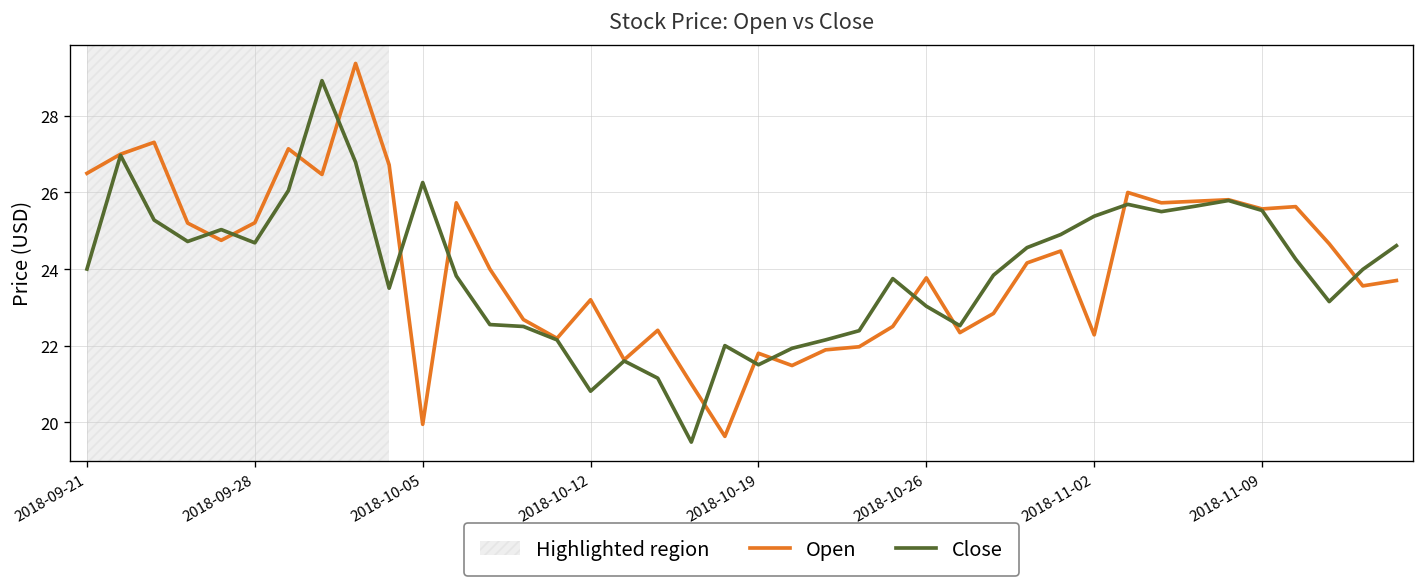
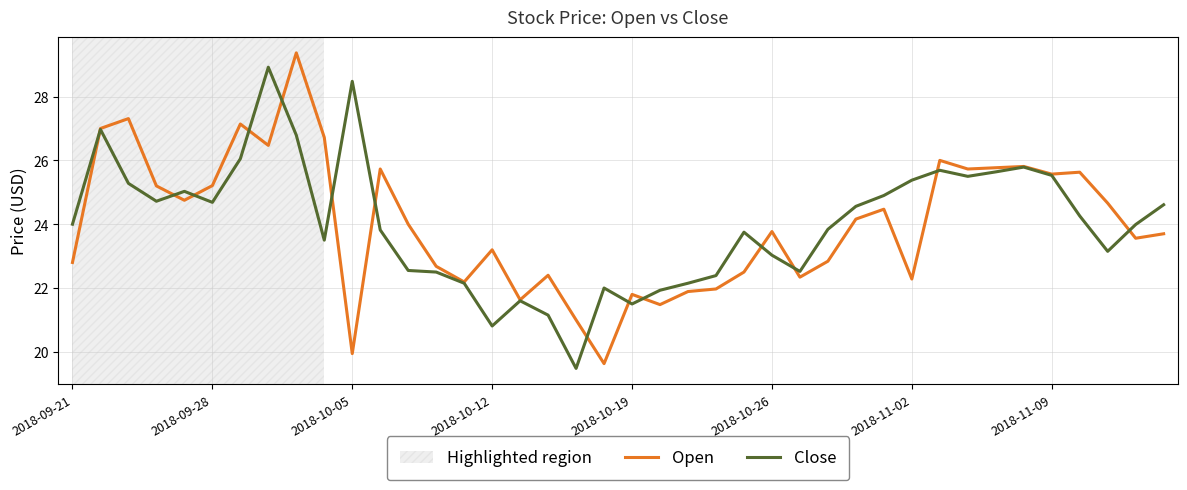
Open, 2018-09-21: 26.5 -> 22.8
Close, 2018-10-05: 26.3 -> 28.5
